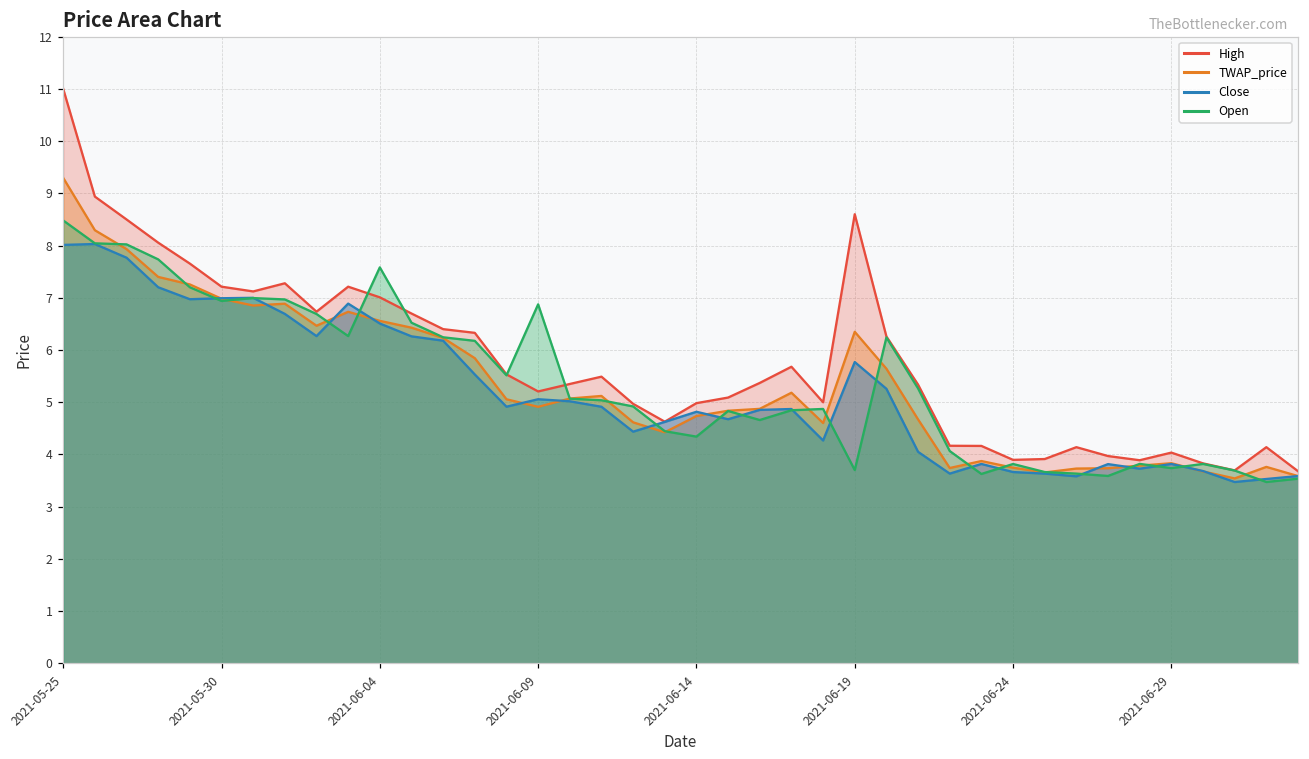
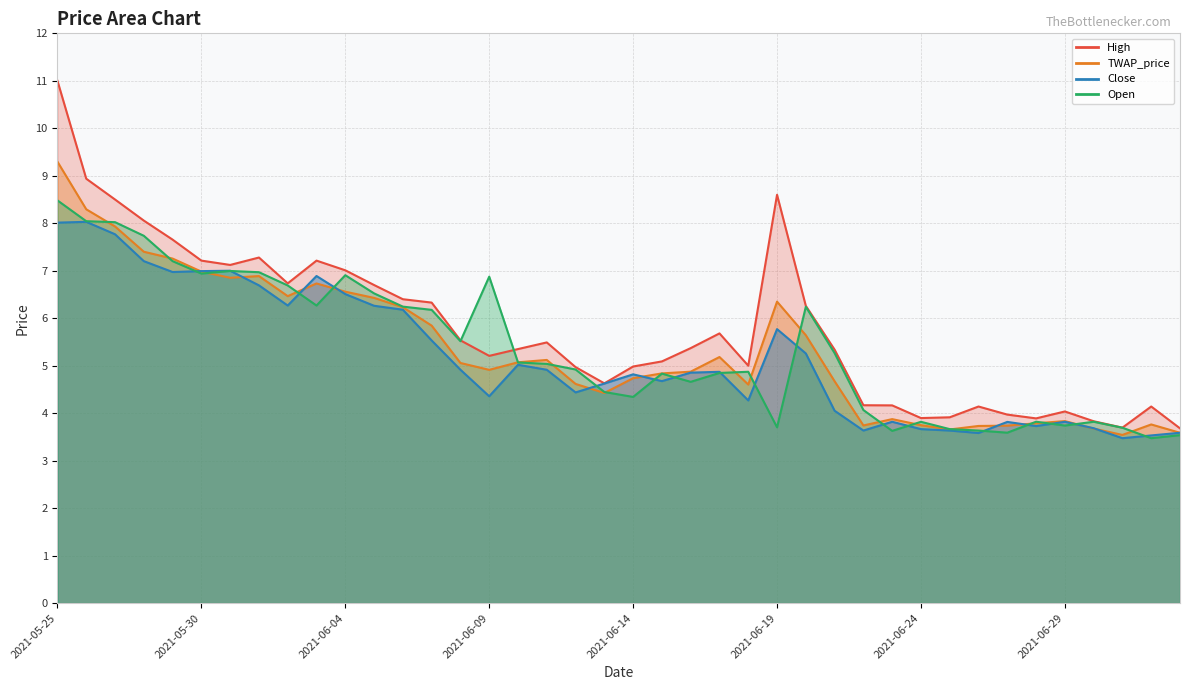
Open, 2021-06-04: 7.6 -> 6.9
Close, 2021-06-09: 5.1 -> 4.4
